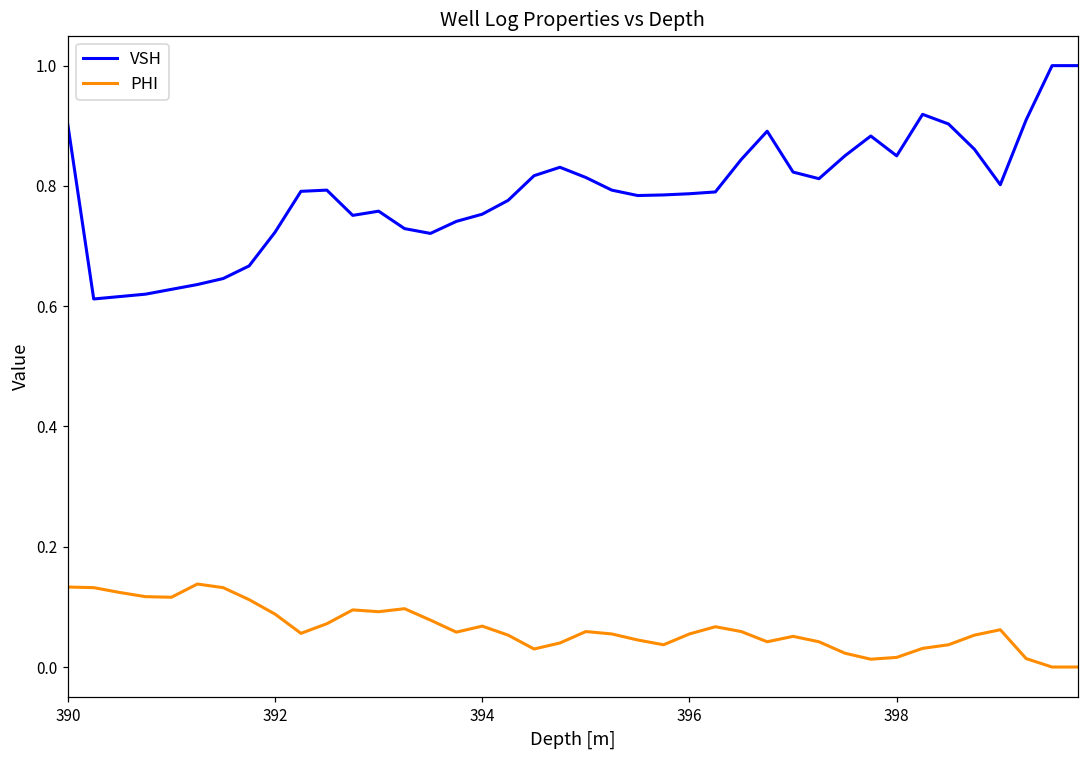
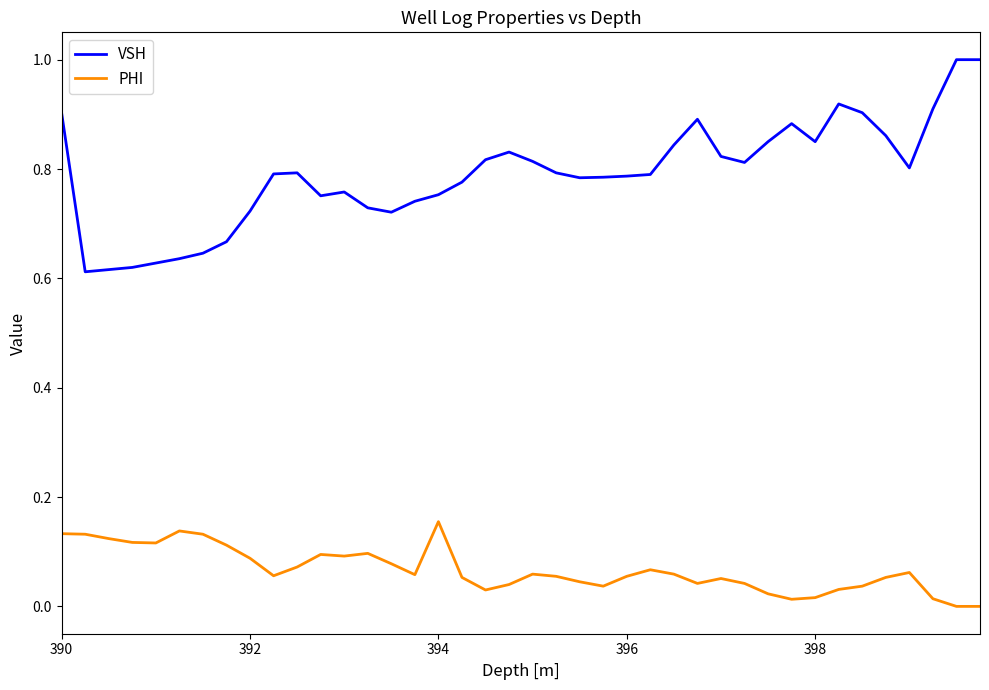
PHI, 394: 0.07 -> 0.16
